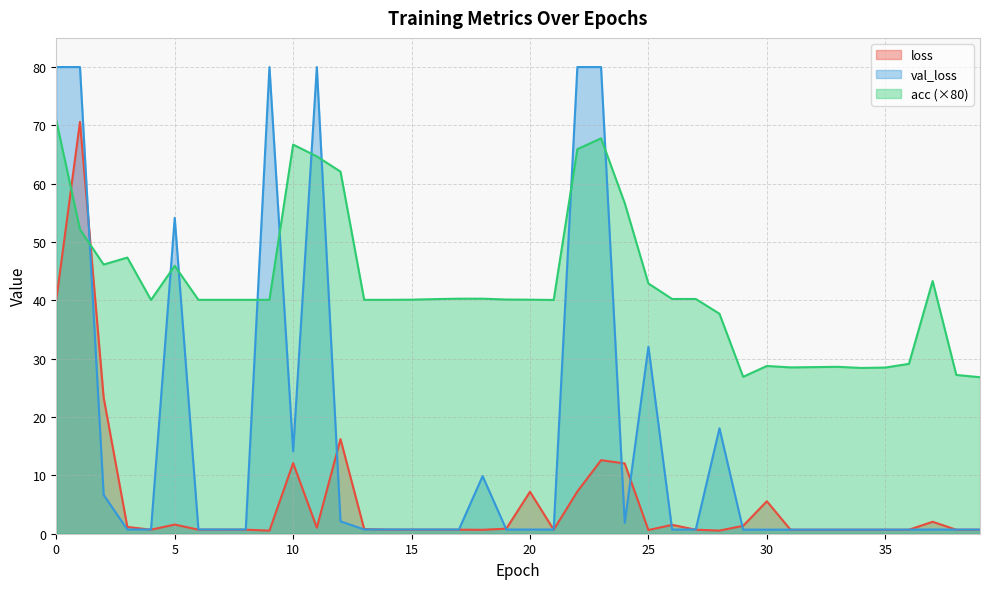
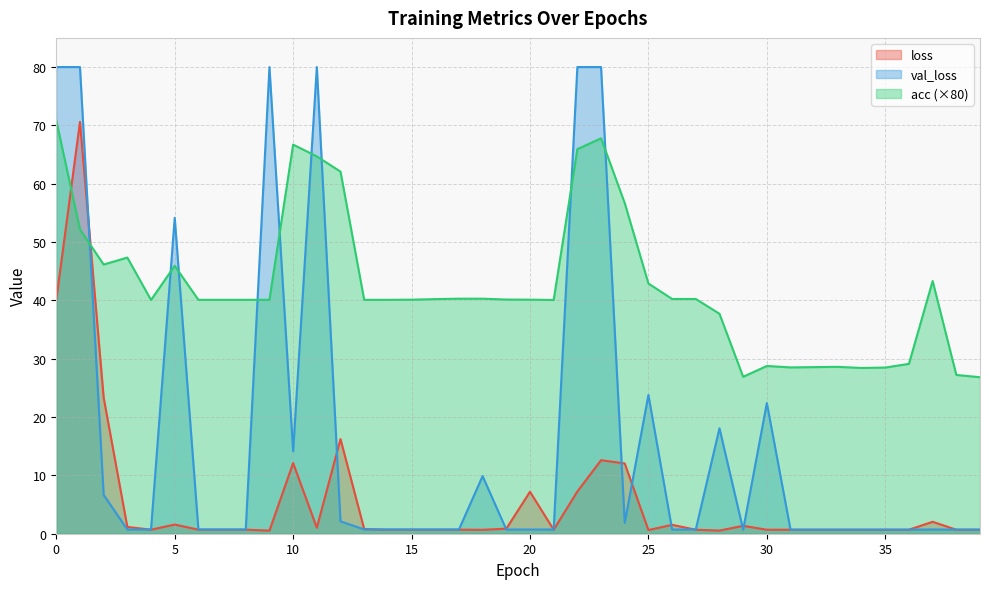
val_loss, 25: 32 -> 24
loss, 30: 6 -> 1
val_loss, 30: 1 -> 22
